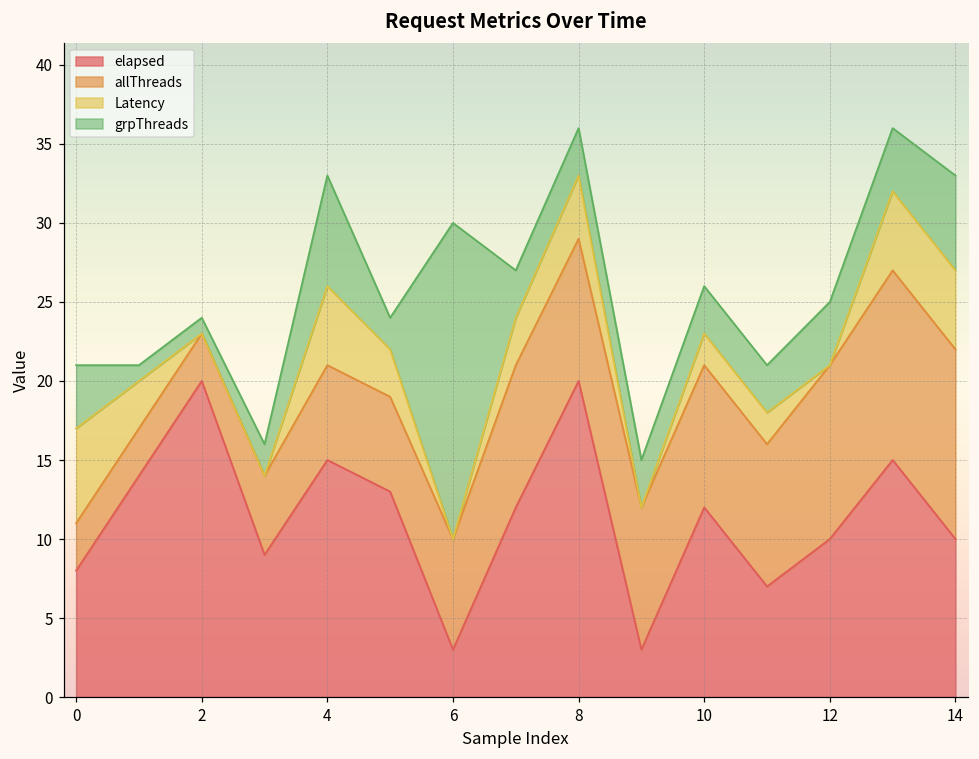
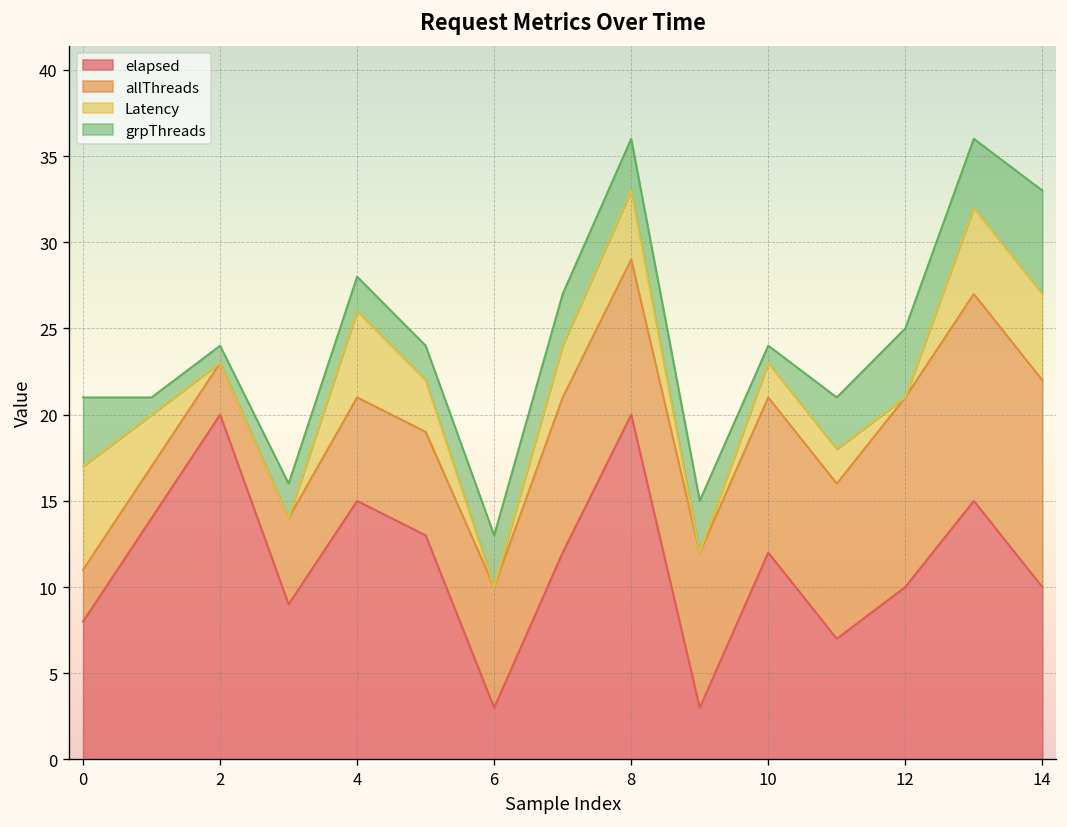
grpThreads, 4: 7 -> 2
grpThreads, 6: 20 -> 3
grpThreads, 10: 3 -> 1
